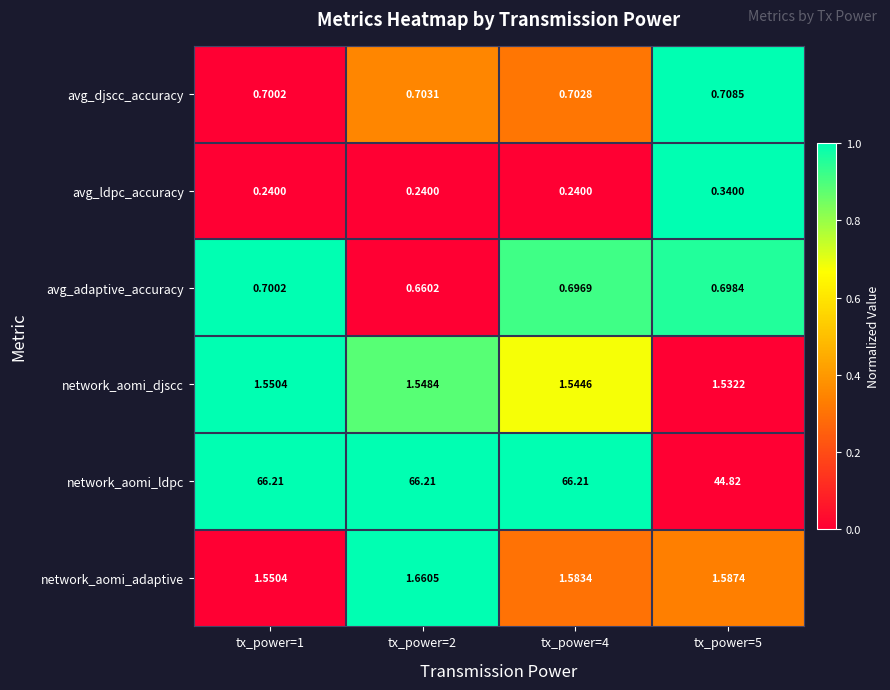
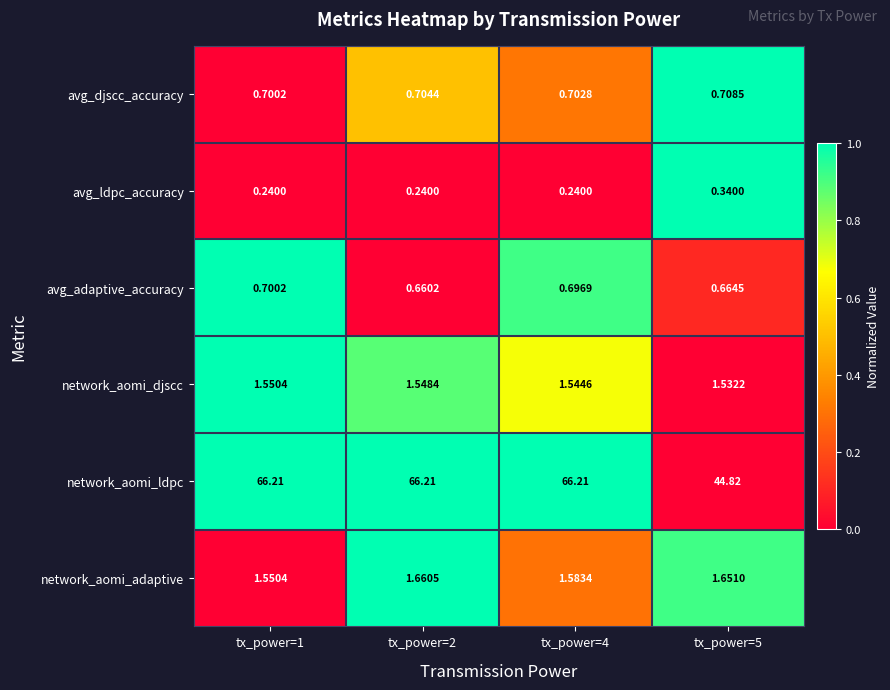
avg_djscc_accuracy, tx_power=2: 0.7031 -> 0.7044
avg_adaptive_accuracy, tx_power=5: 0.6984 -> 0.6645
network_aomi_adaptive, tx_power=5: 1.5874 -> 1.6510
